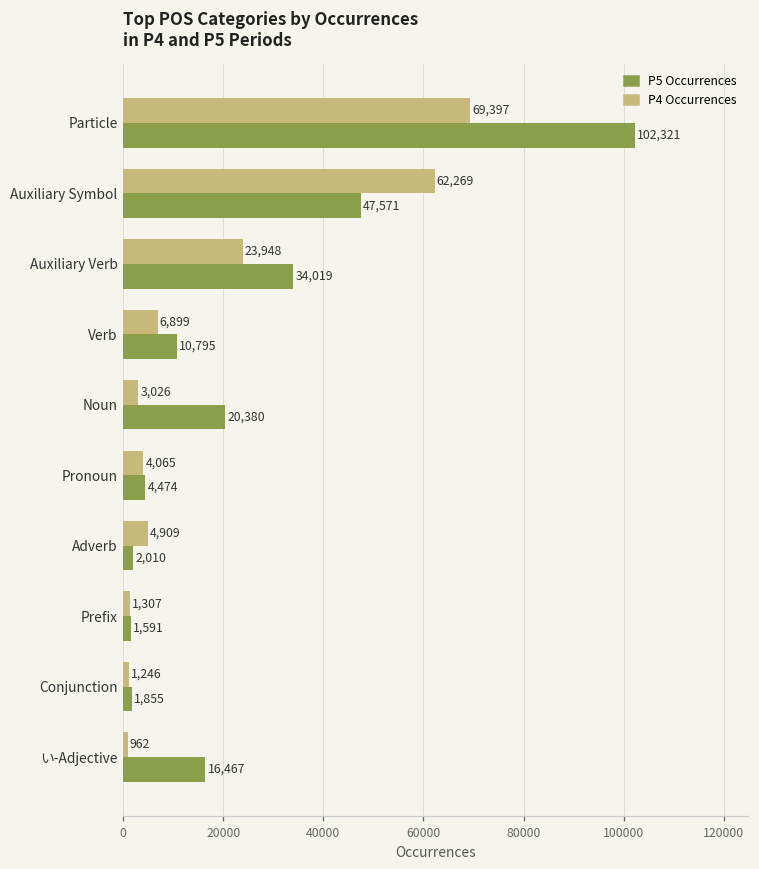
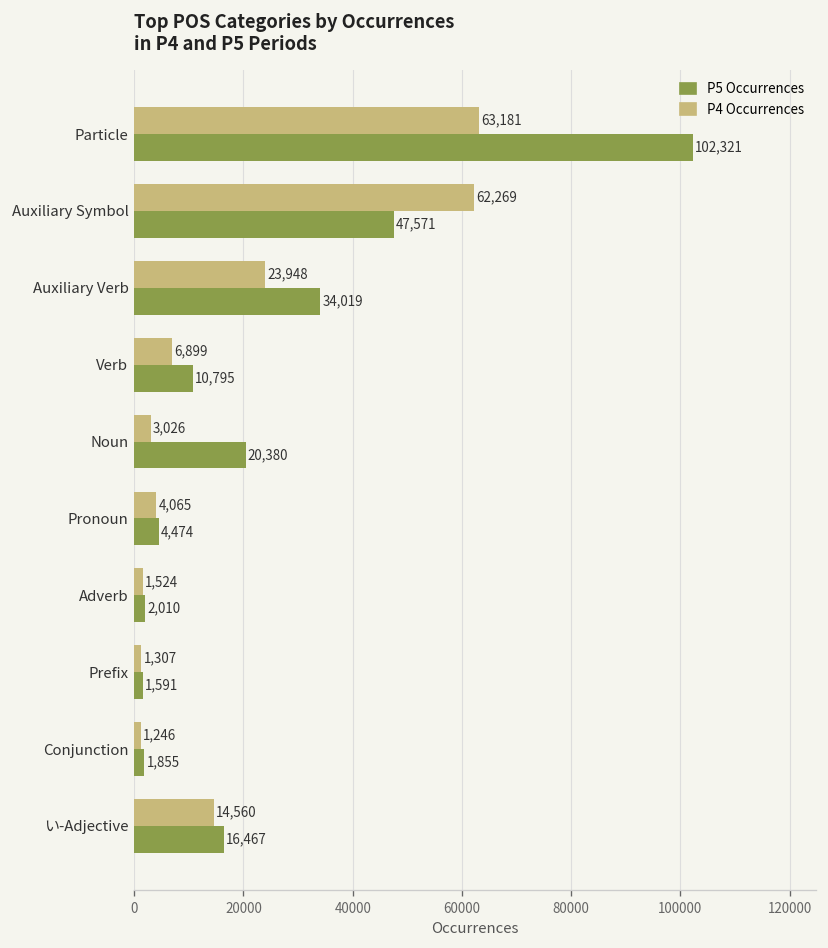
P4 Occurrences, Particle: 69,397 -> 63,181
P4 Occurrences, Adverb: 4,909 -> 1,524
P4 Occurrences, い-Adjective: 962 -> 14,560
